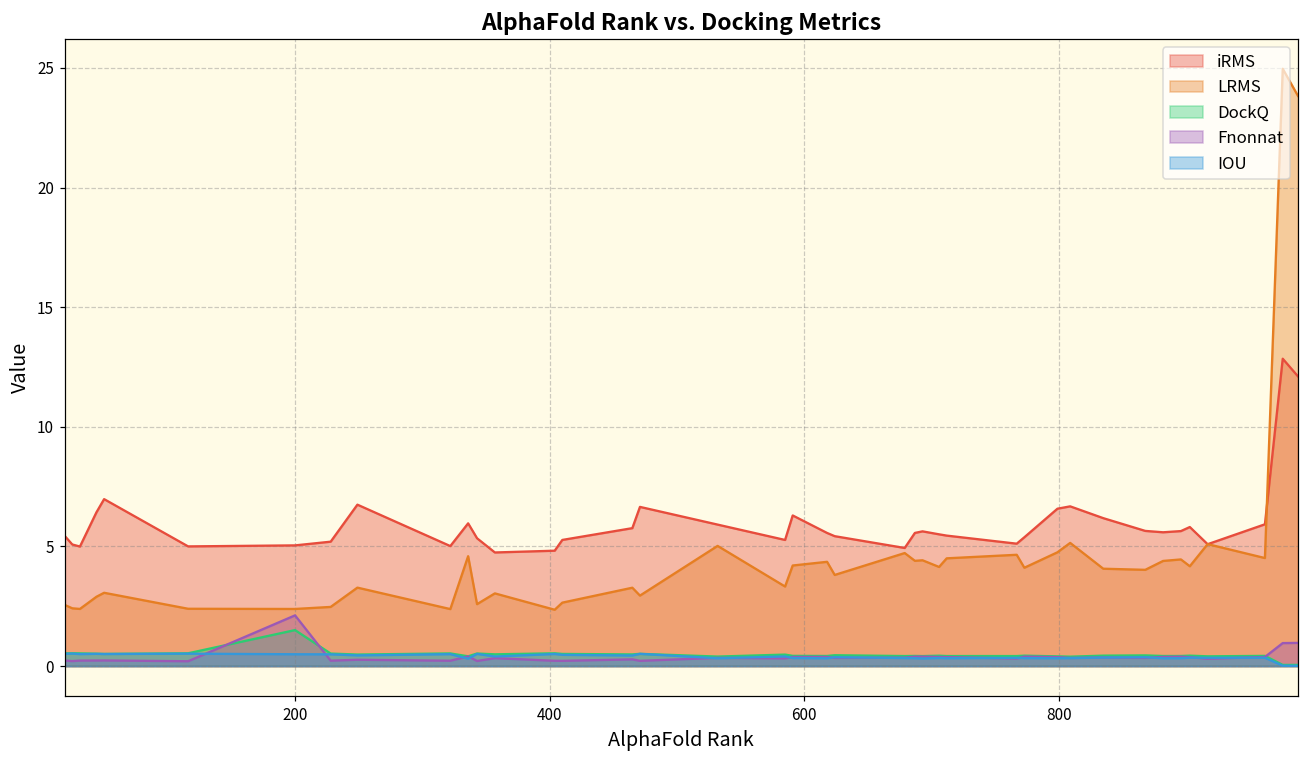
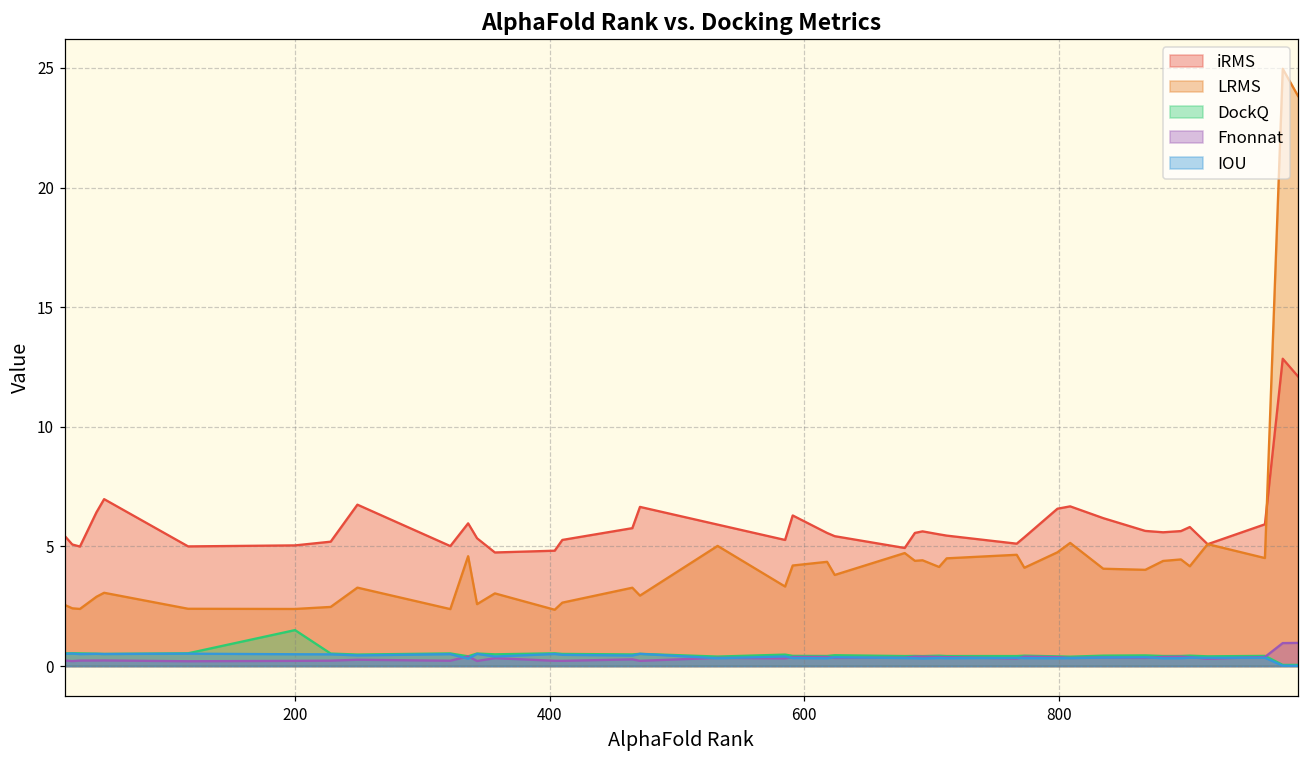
Fnonnat, 200: 2.1 -> 0.2
